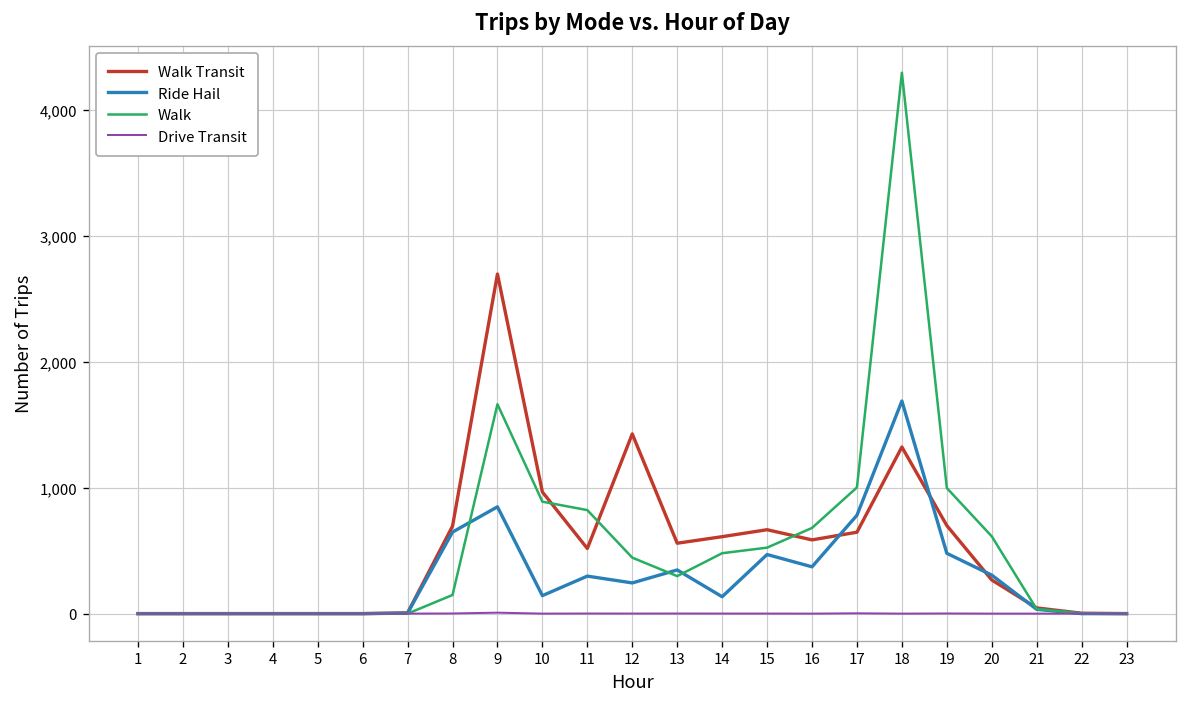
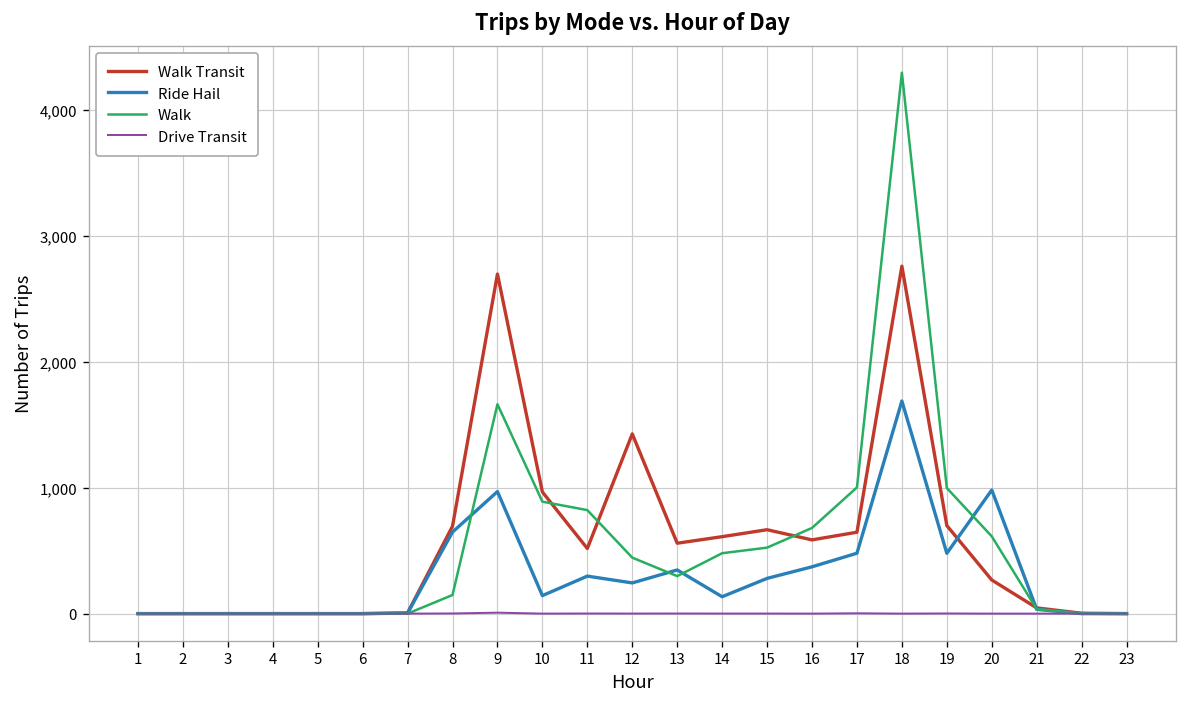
Ride Hail, 9: 850 -> 970
Ride Hail, 15: 470 -> 280
Ride Hail, 17: 780 -> 480
Walk Transit, 18: 1,320 -> 2,760
Ride Hail, 20: 310 -> 980
